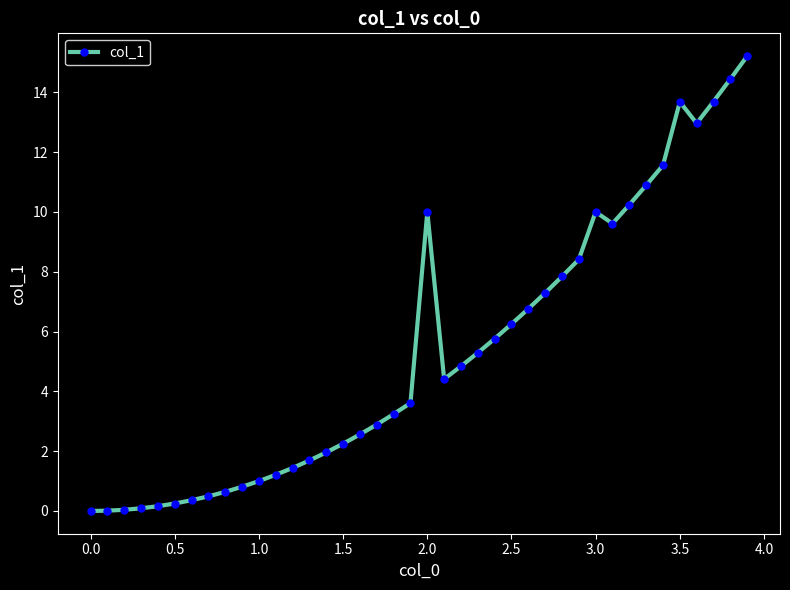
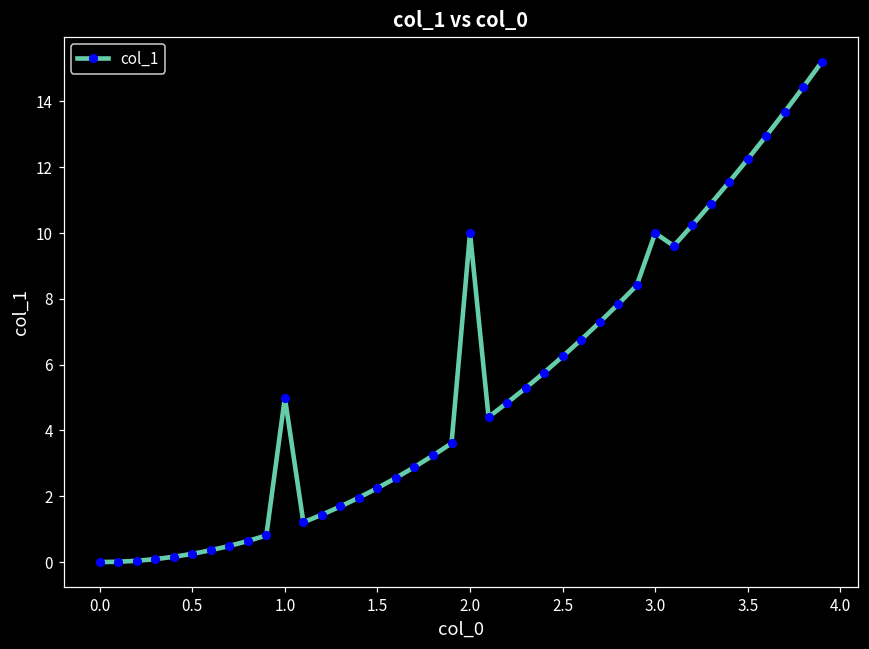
1.0: 1 -> 5
3.5: 13.7 -> 12.3
